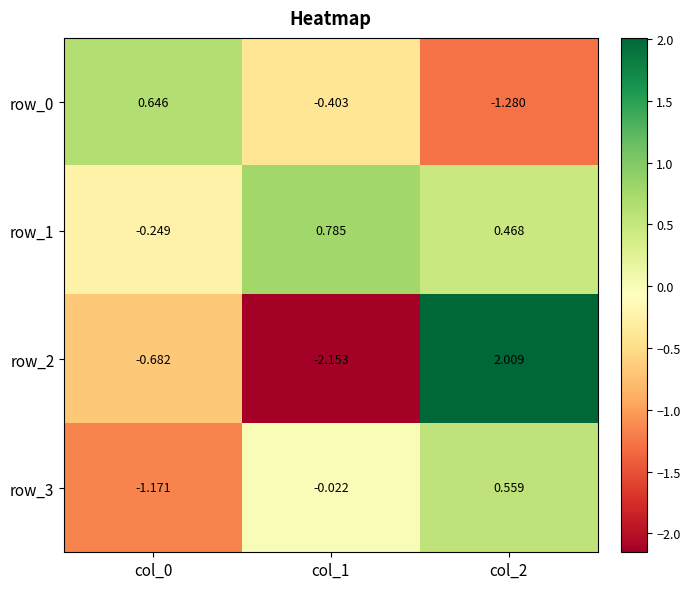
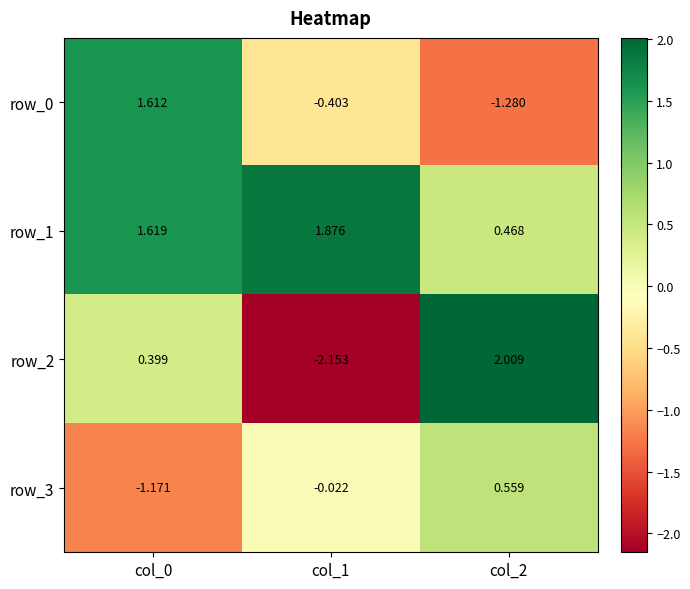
row_0, col_0: 0.646 -> 1.612
row_1, col_0: -0.249 -> 1.619
row_1, col_1: 0.785 -> 1.876
row_2, col_0: -0.682 -> 0.399
